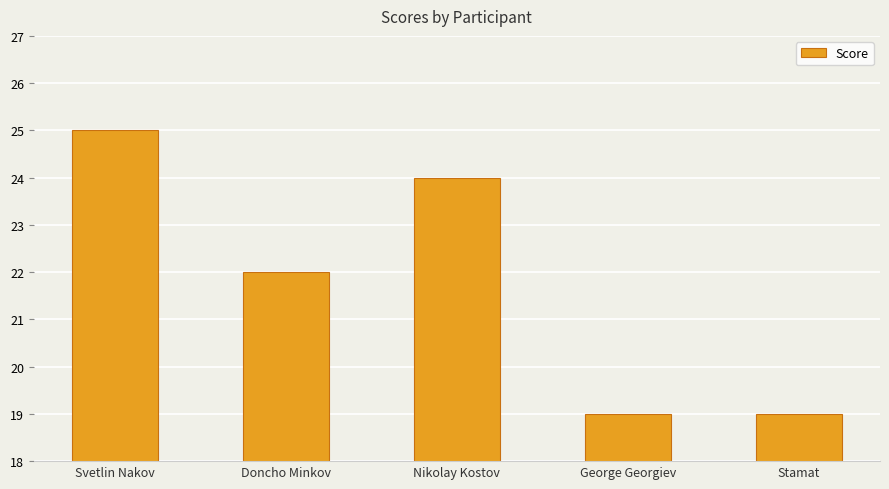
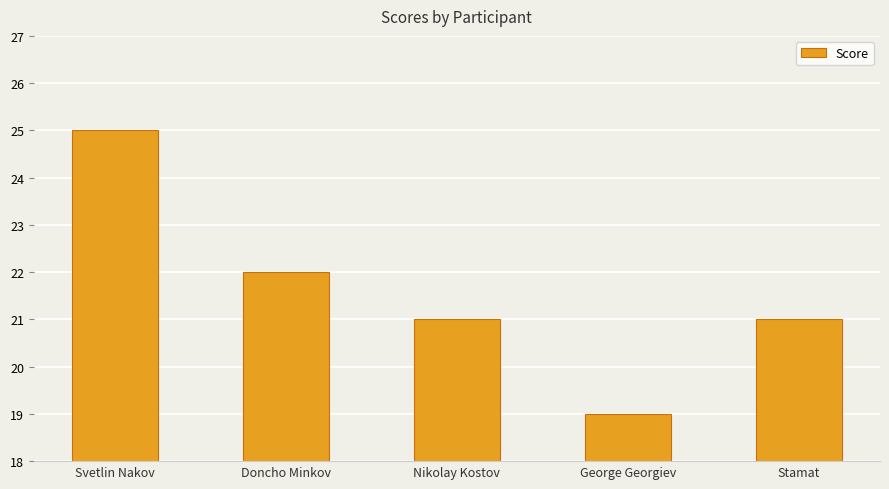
Nikolay Kostov: 24 -> 21
Stamat: 19 -> 21
